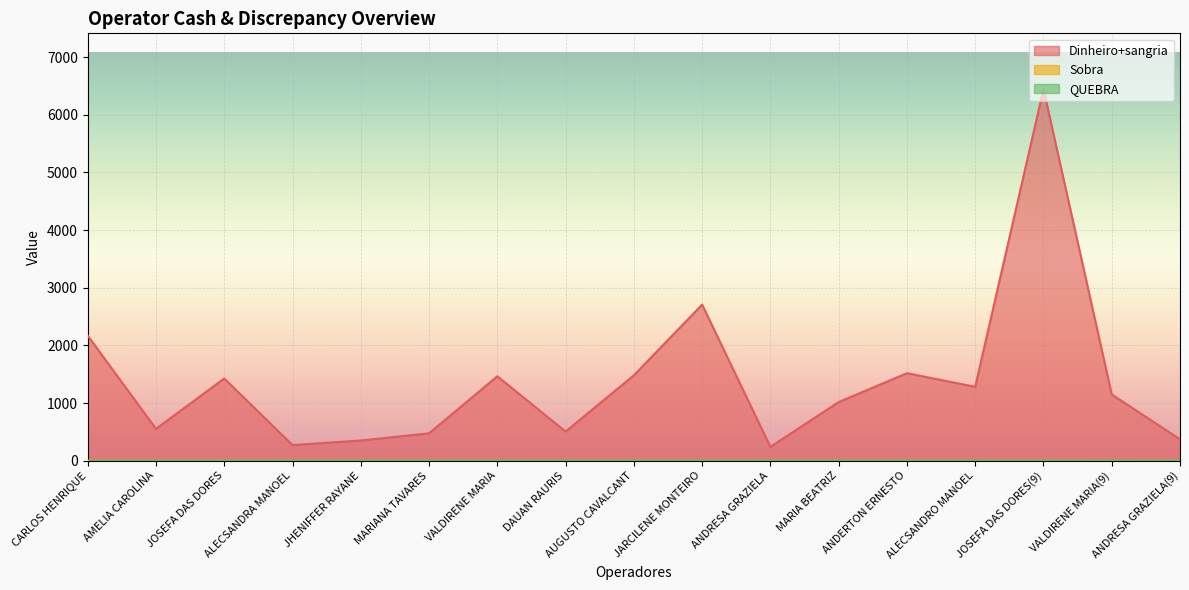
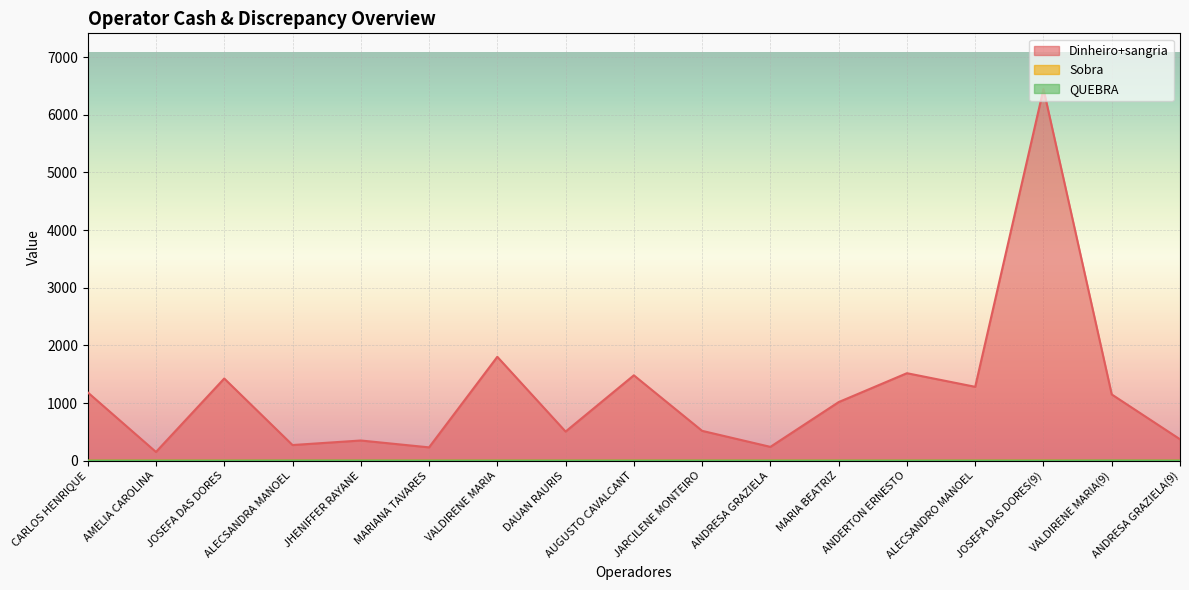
Dinheiro+sangria, CARLOS HENRIQUE: 2200 -> 1200
Dinheiro+sangria, AMELIA CAROLINA: 600 -> 200
Dinheiro+sangria, MARIANA TAVARES: 500 -> 200
Dinheiro+sangria, VALDIRENE MARIA: 1500 -> 1800
Dinheiro+sangria, JARCILENE MONTEIRO: 2700 -> 500
